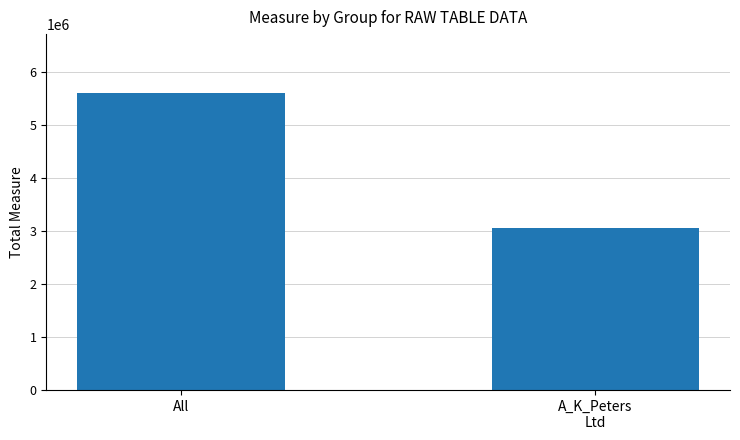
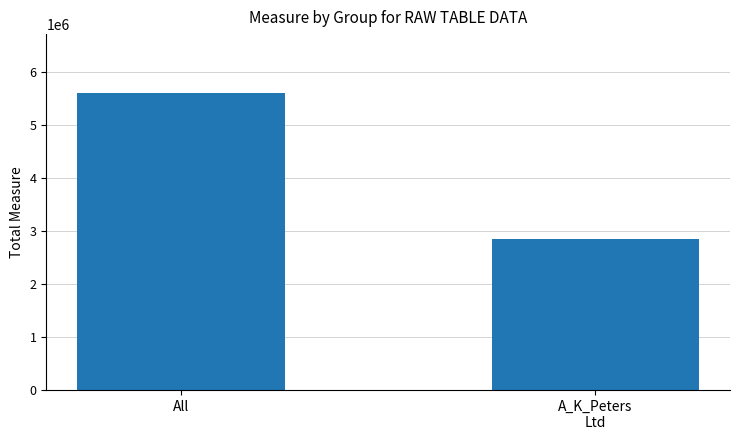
A_K_Peters Ltd: 3000000 -> 2900000
